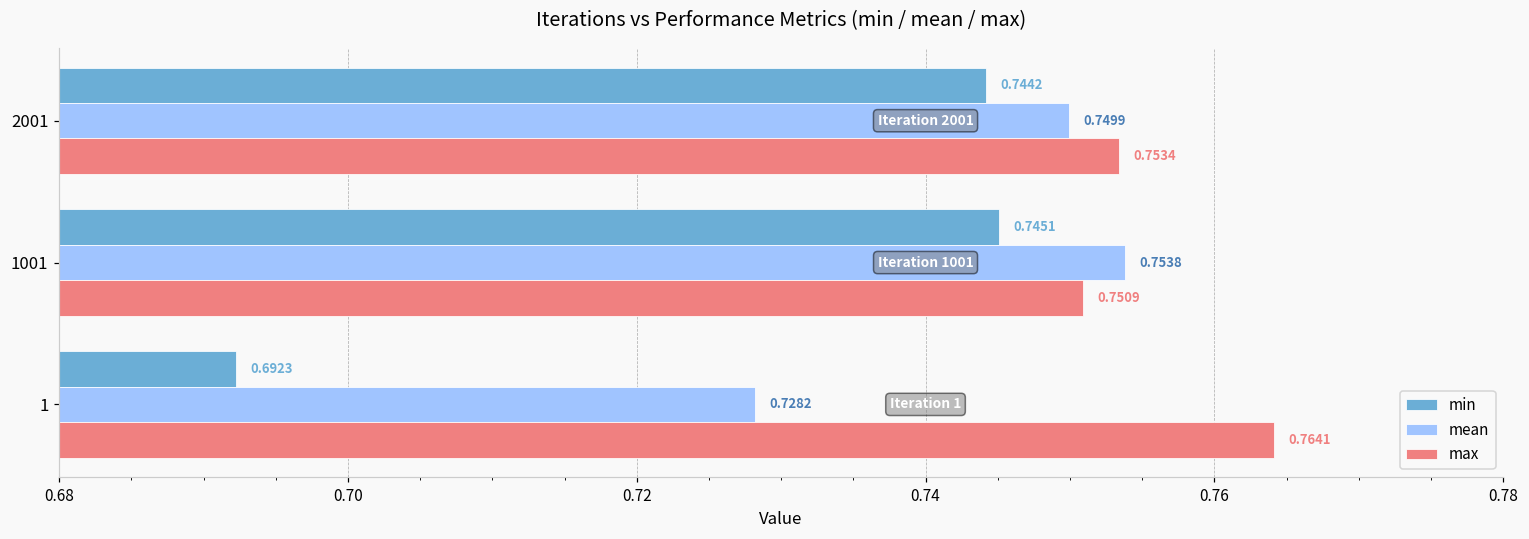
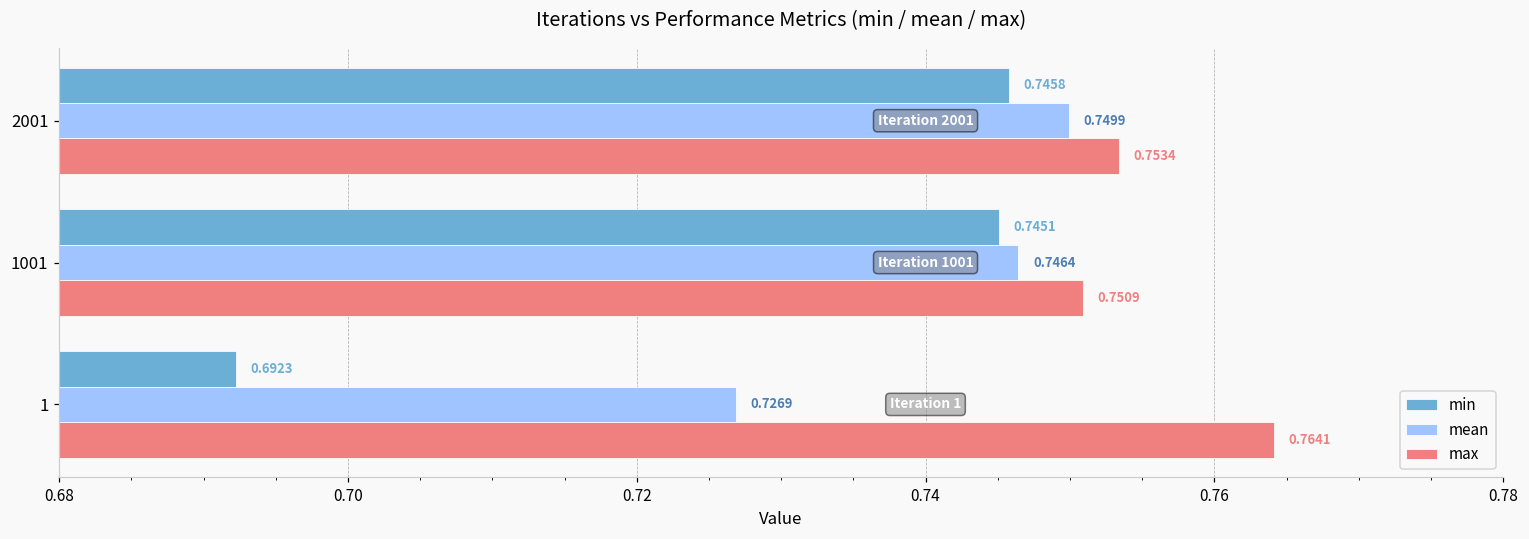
min, 2001: 0.7442 -> 0.7458
mean, 1001: 0.7538 -> 0.7464
mean, 1: 0.7282 -> 0.7269
